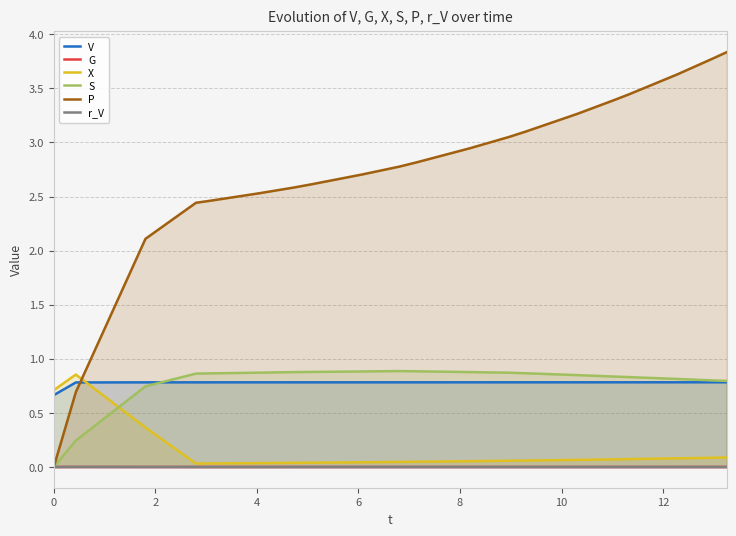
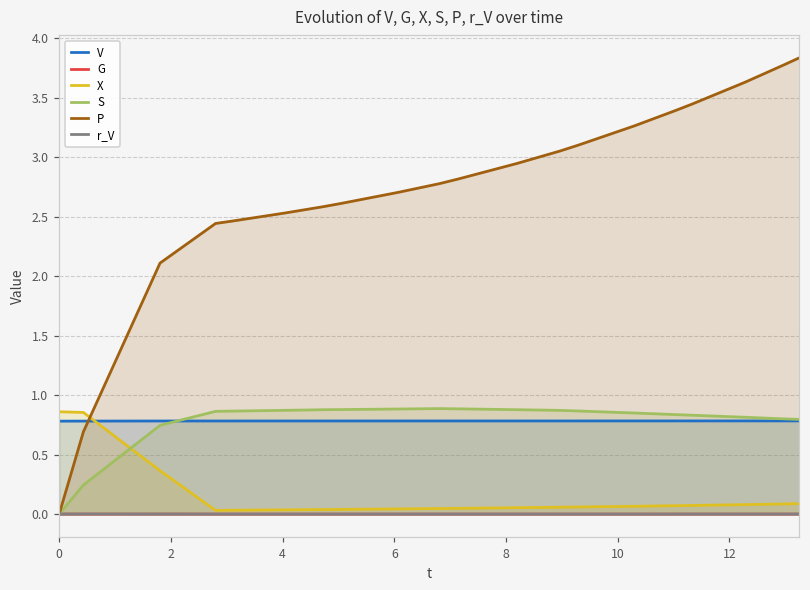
V, 0: 0.66 -> 0.78
X, 0: 0.71 -> 0.86
